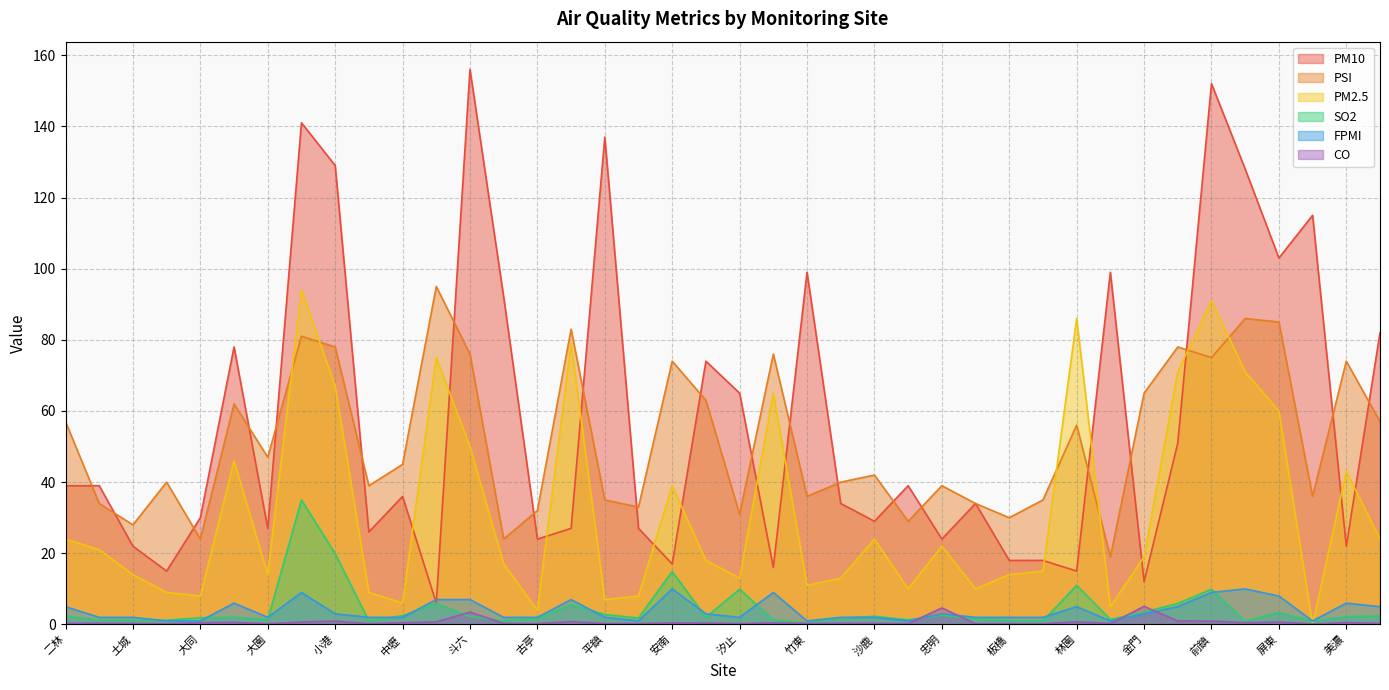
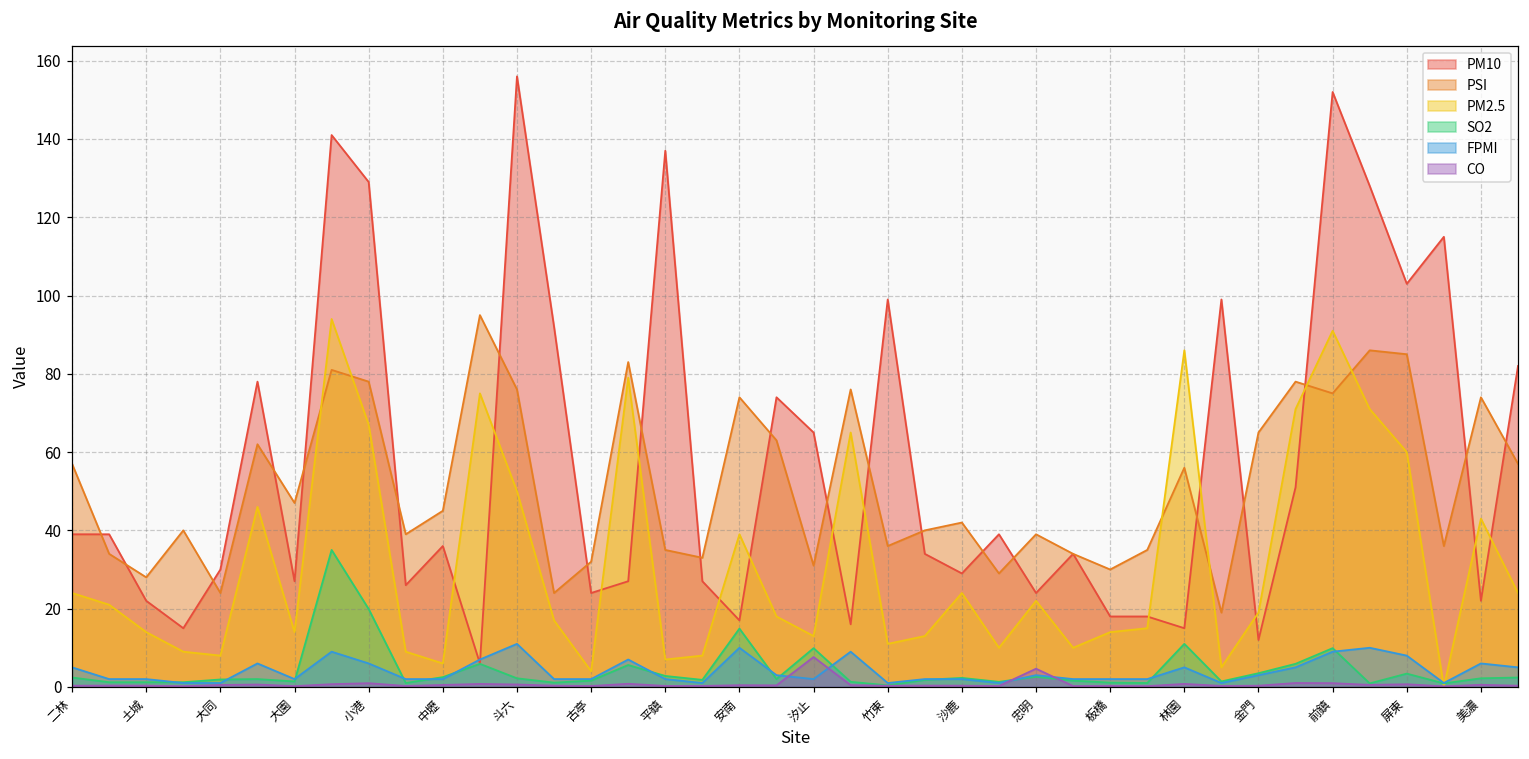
FPMI, 小港: 3 -> 6
FPMI, 斗六: 7 -> 11
CO, 斗六: 3 -> 1
CO, 汐止: 0 -> 8
CO, 金門: 5 -> 0
